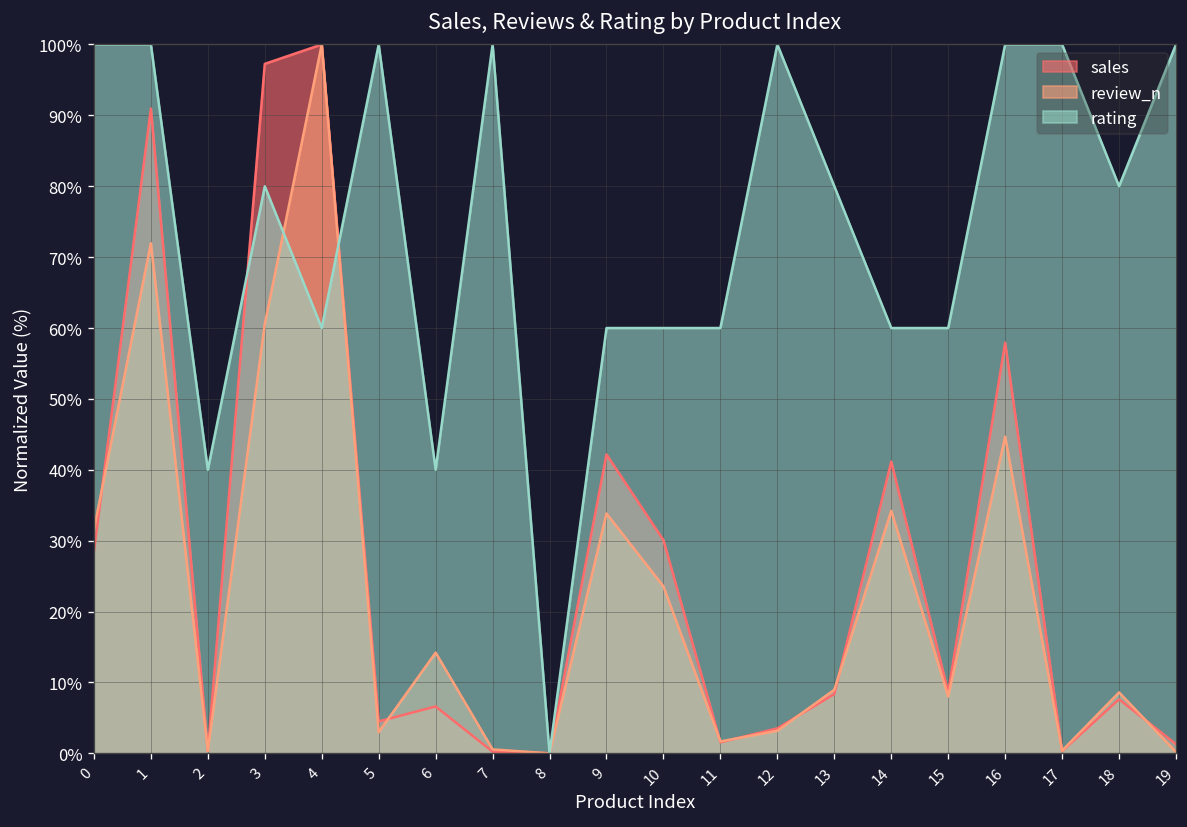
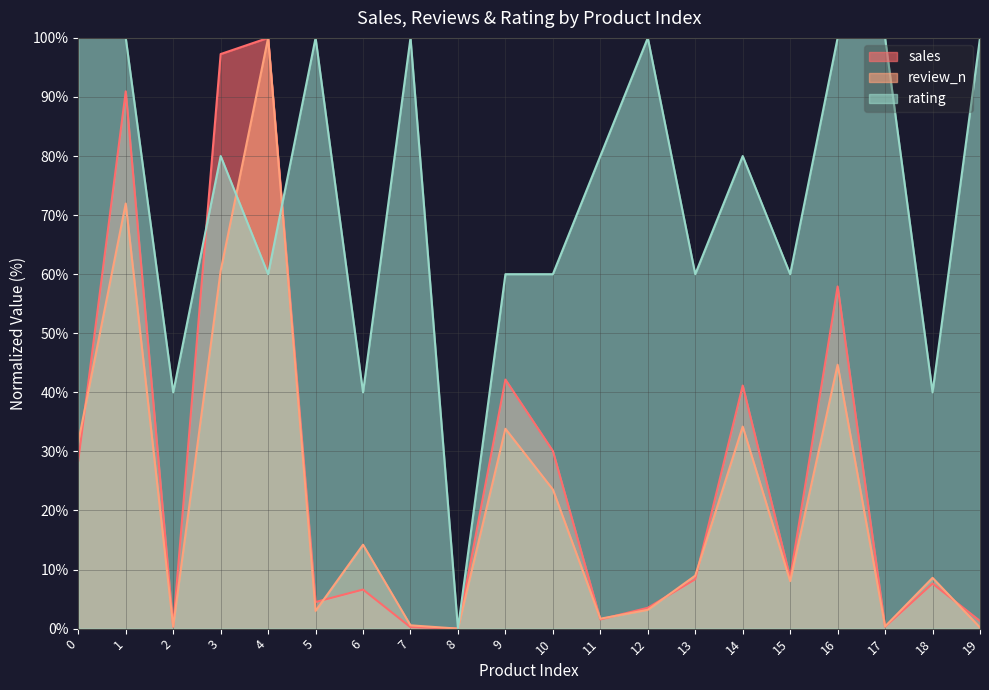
rating, 11: 60% -> 80%
rating, 13: 80% -> 60%
rating, 14: 60% -> 80%
rating, 18: 80% -> 40%
